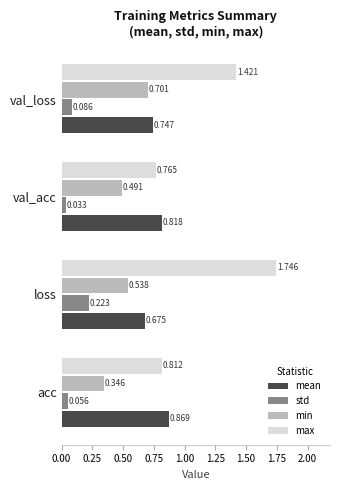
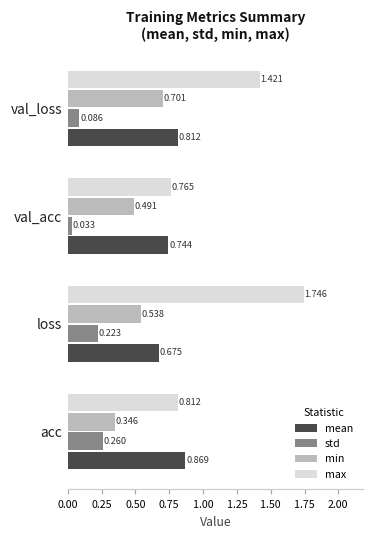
mean, val_loss: 0.747 -> 0.812
mean, val_acc: 0.818 -> 0.744
std, acc: 0.056 -> 0.260
